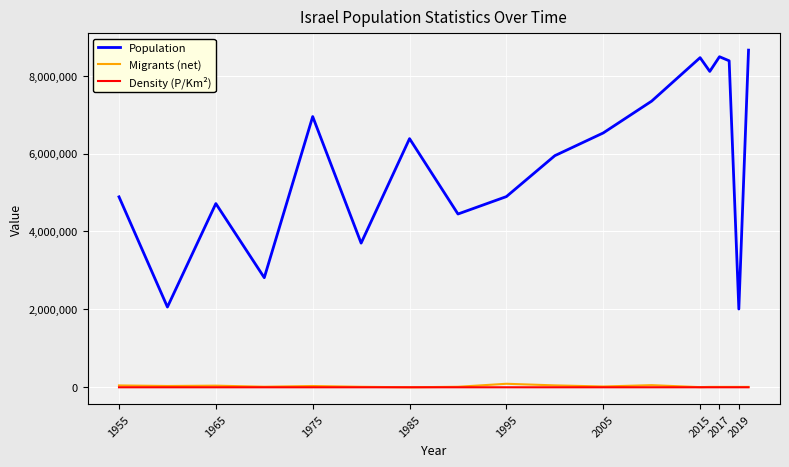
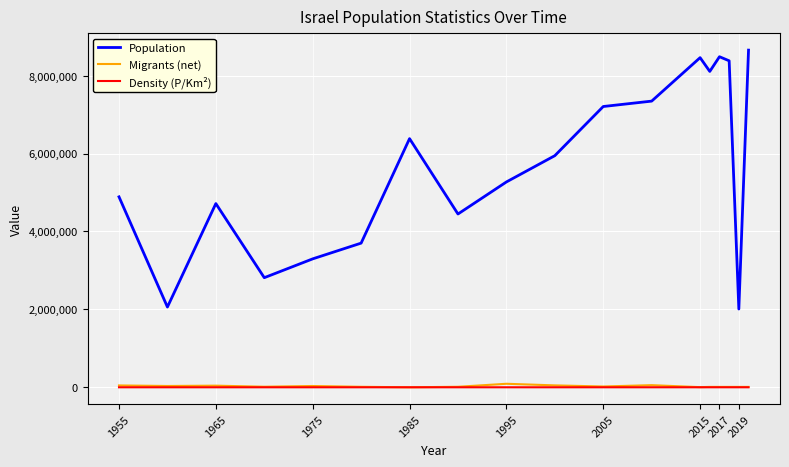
Population, 1975: 6,900,000 -> 3,300,000
Population, 1995: 4,900,000 -> 5,300,000
Population, 2005: 6,500,000 -> 7,200,000
